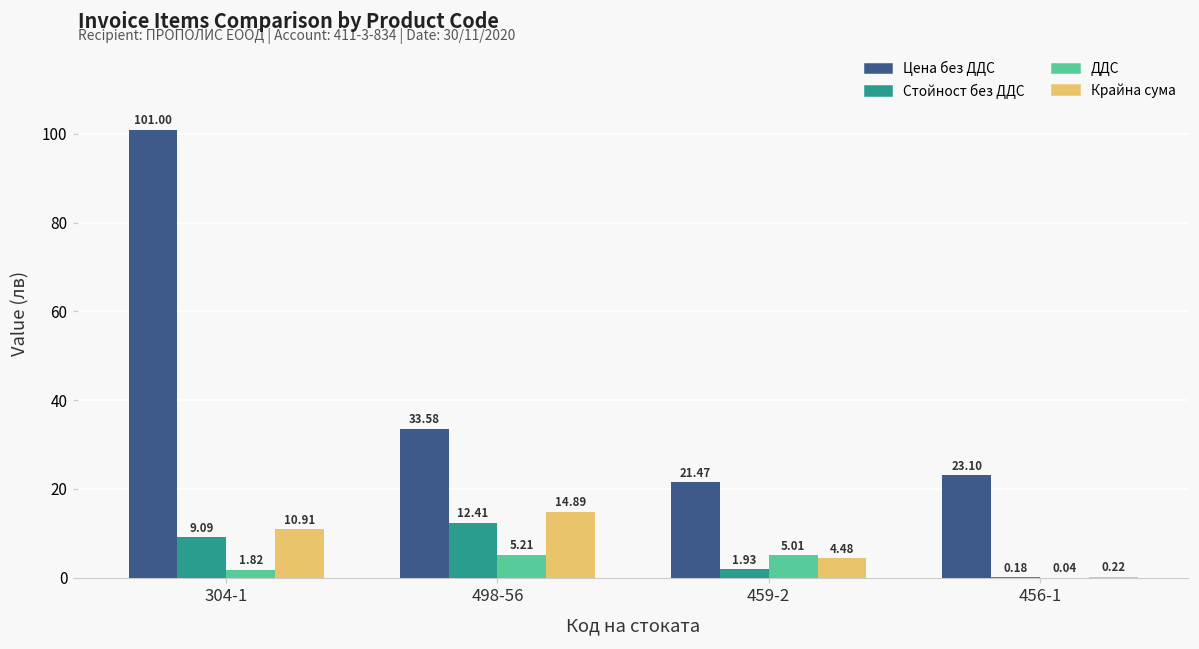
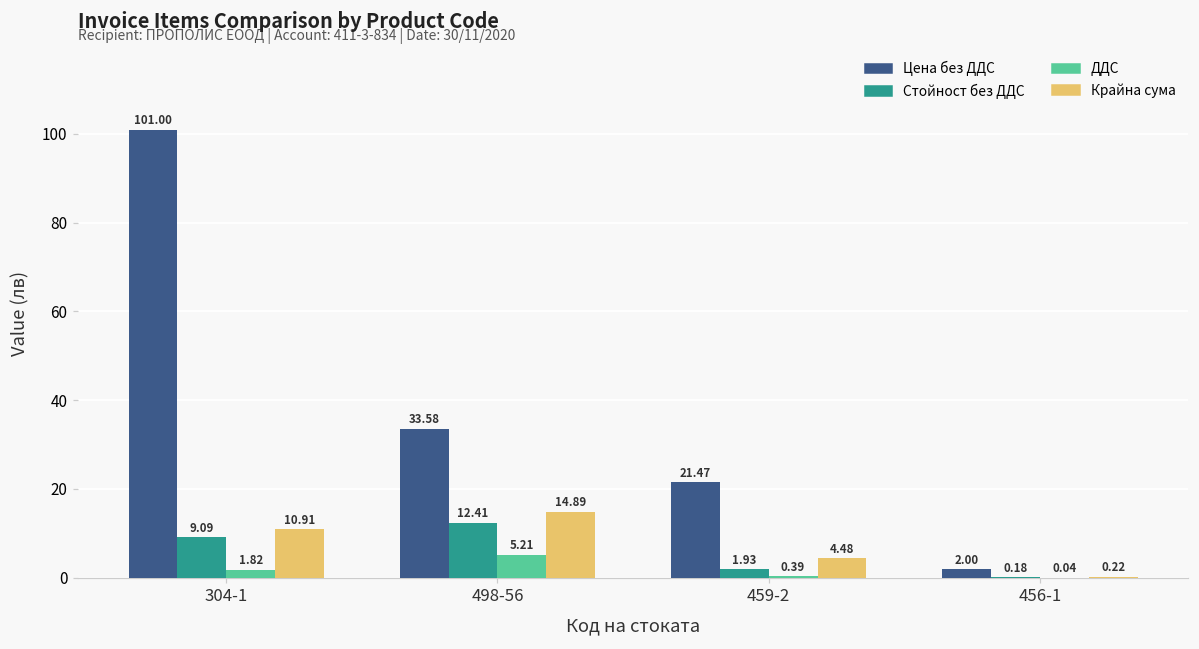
ДДС, 459-2: 5.01 -> 0.39
Цена без ДДС, 456-1: 23.10 -> 2.00
